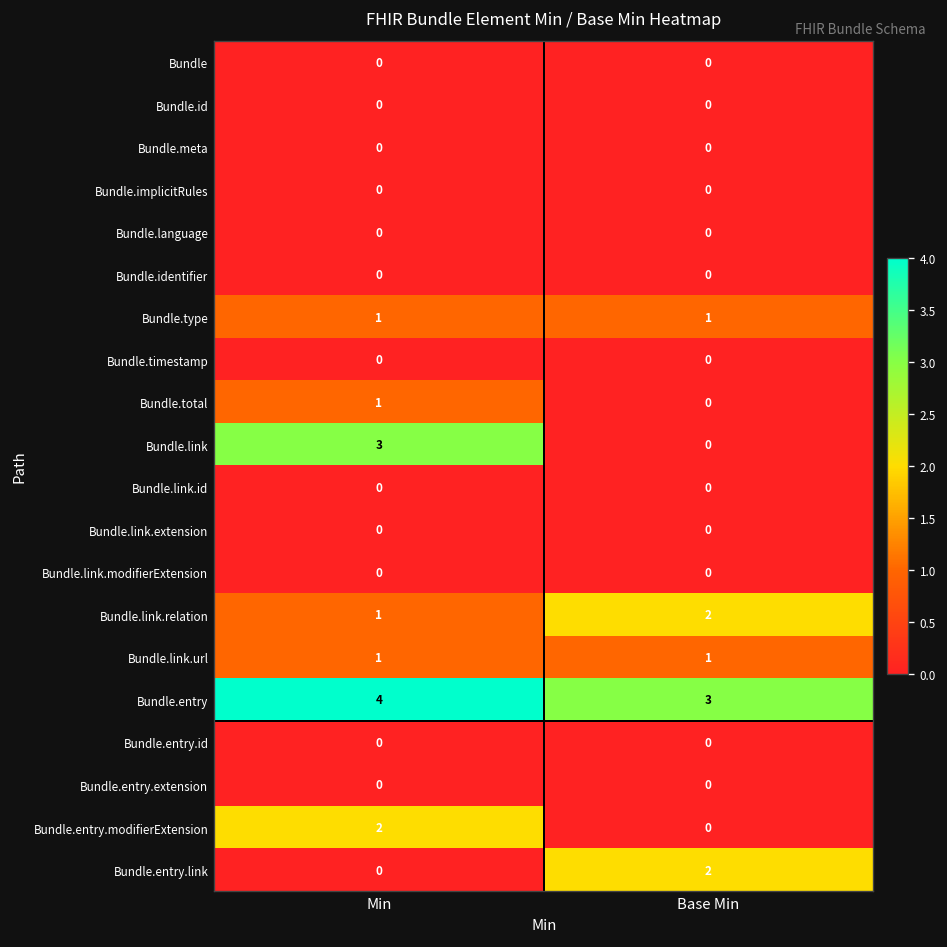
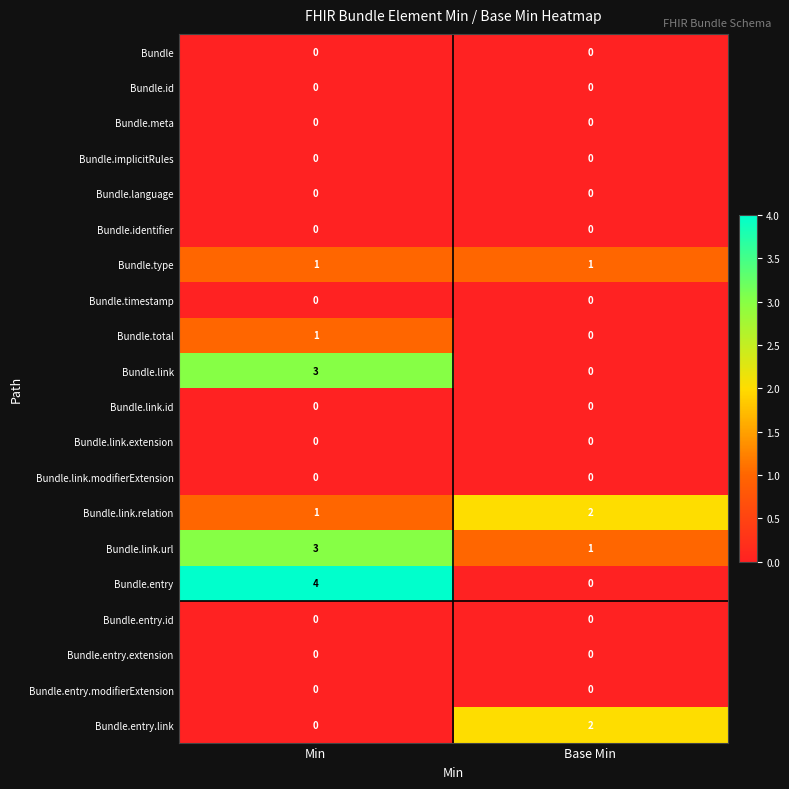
Bundle.link.url, Min: 1 -> 3
Bundle.entry, Base Min: 3 -> 0
Bundle.entry.modifierExtension, Min: 2 -> 0
